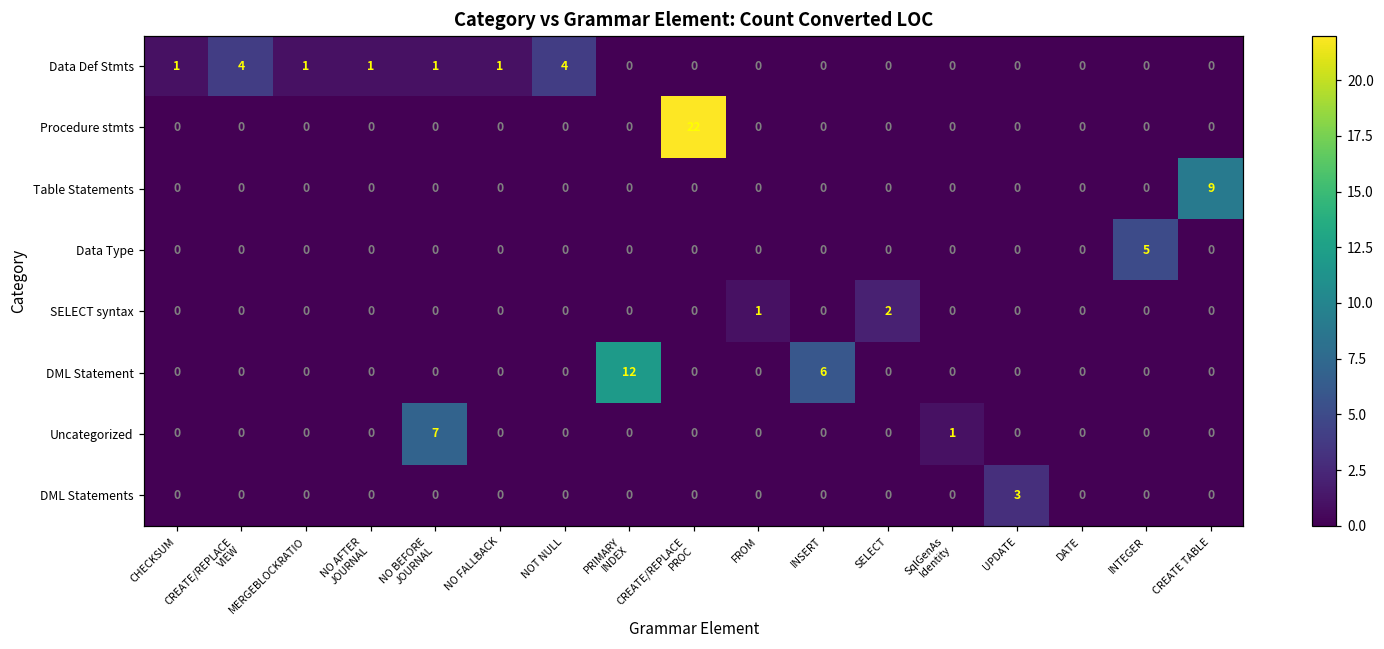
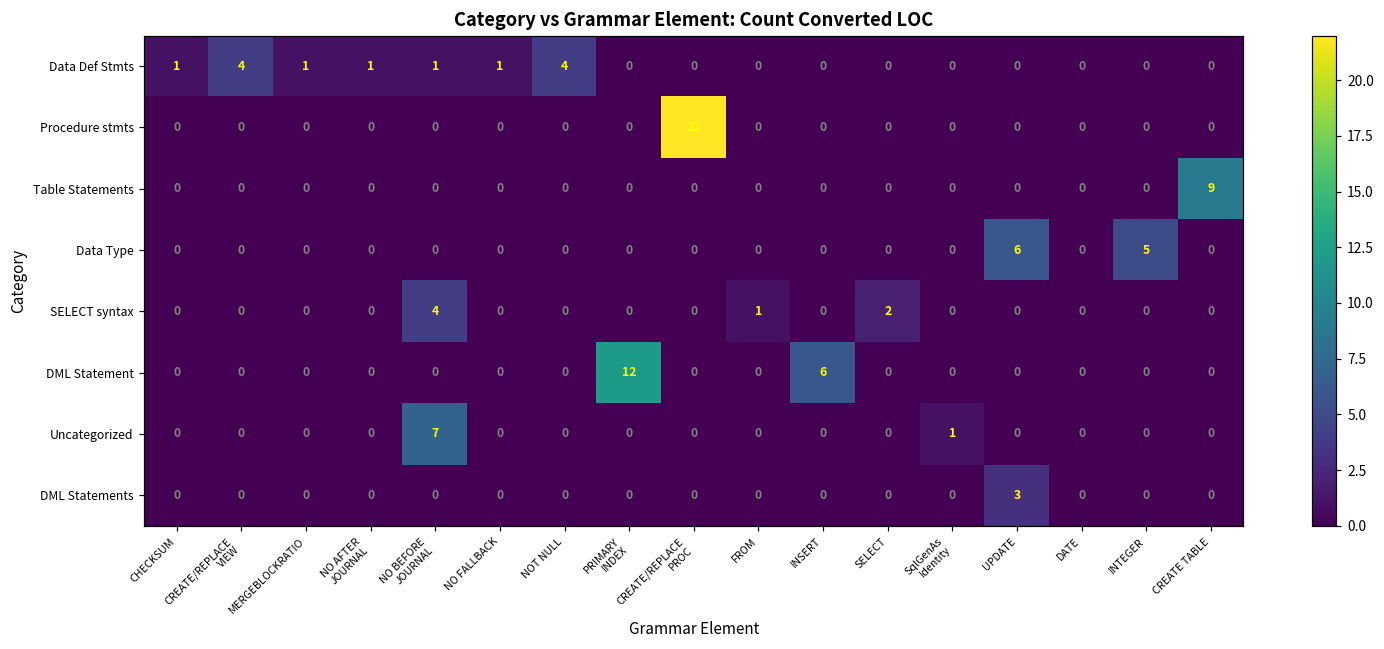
Data Type, UPDATE: 0 -> 6
SELECT syntax, NO BEFORE JOURNAL: 0 -> 4
